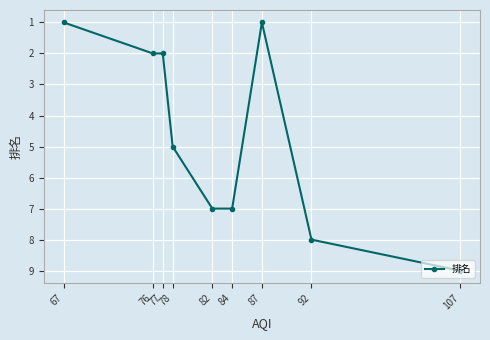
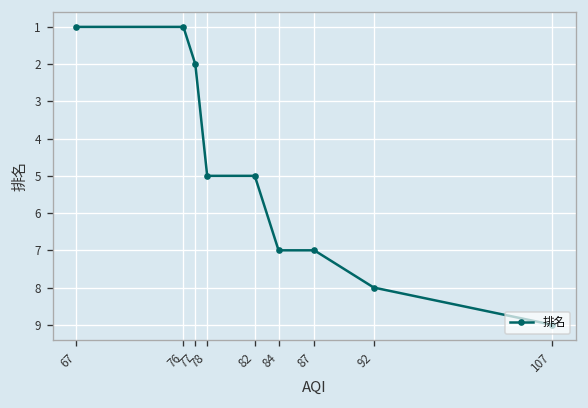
76: 2 -> 1
82: 7 -> 5
87: 1 -> 7
